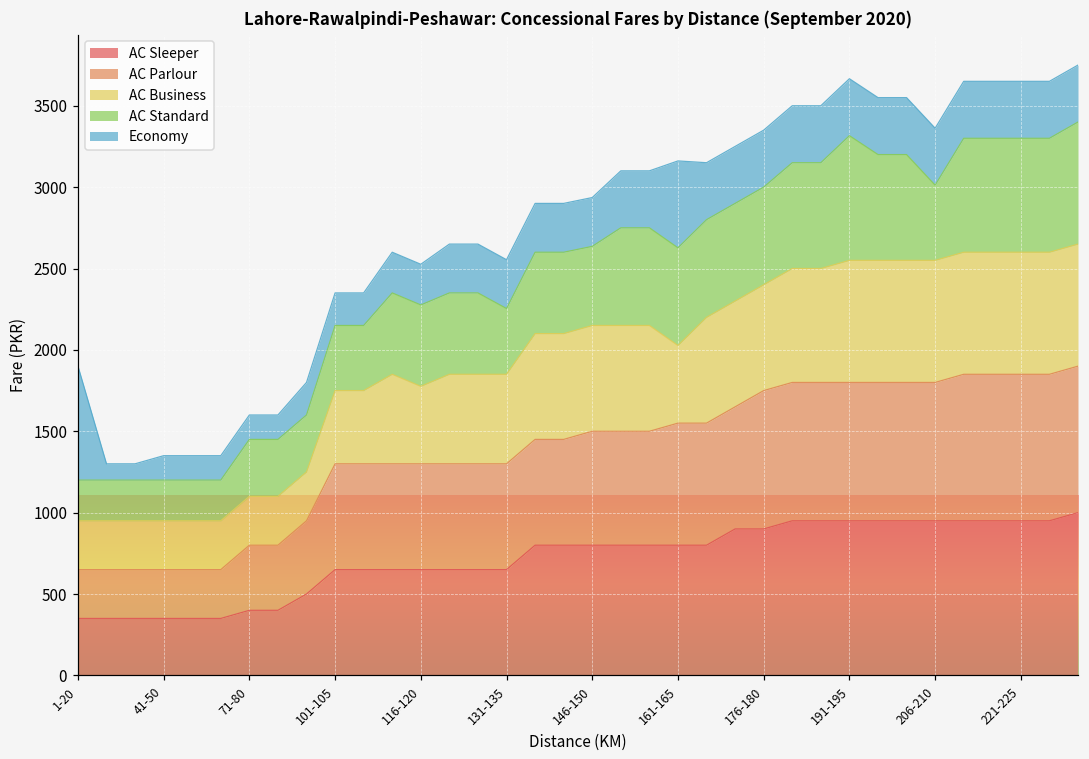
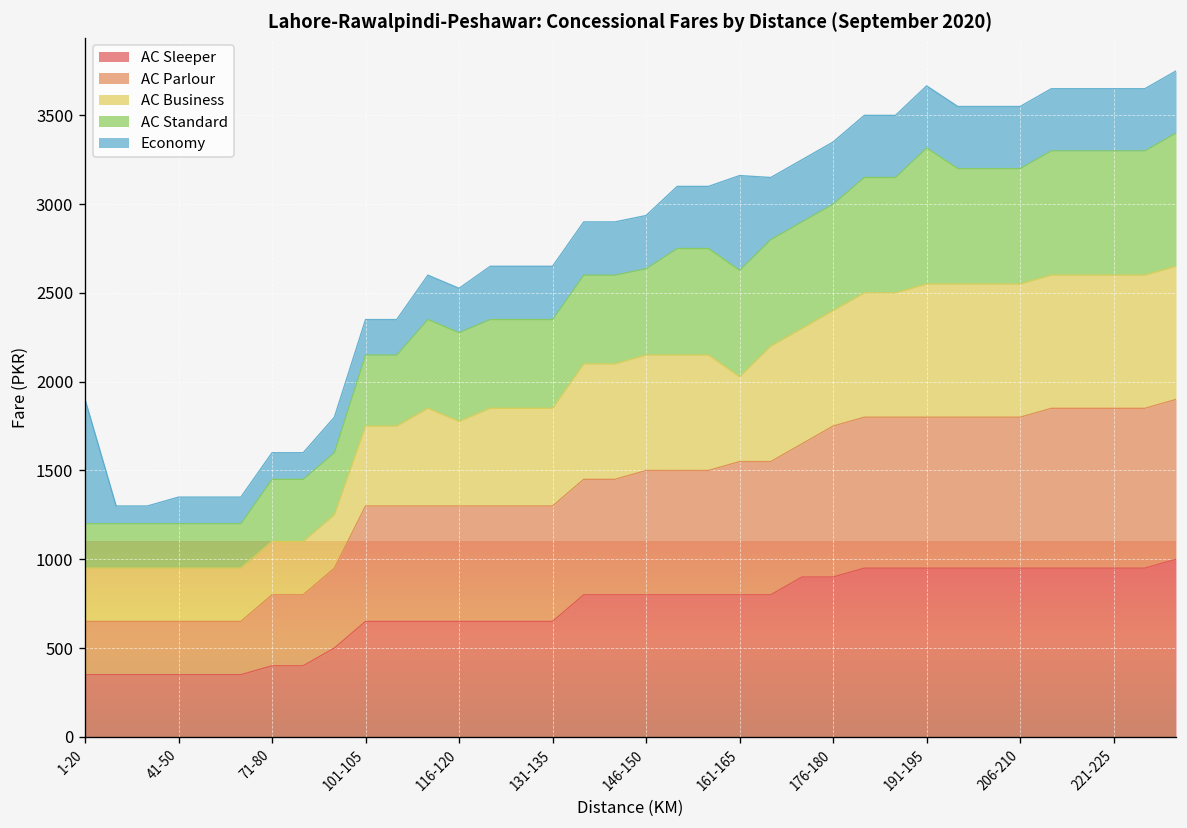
AC Standard, 131-135: 400 -> 500
AC Standard, 206-210: 460 -> 650
